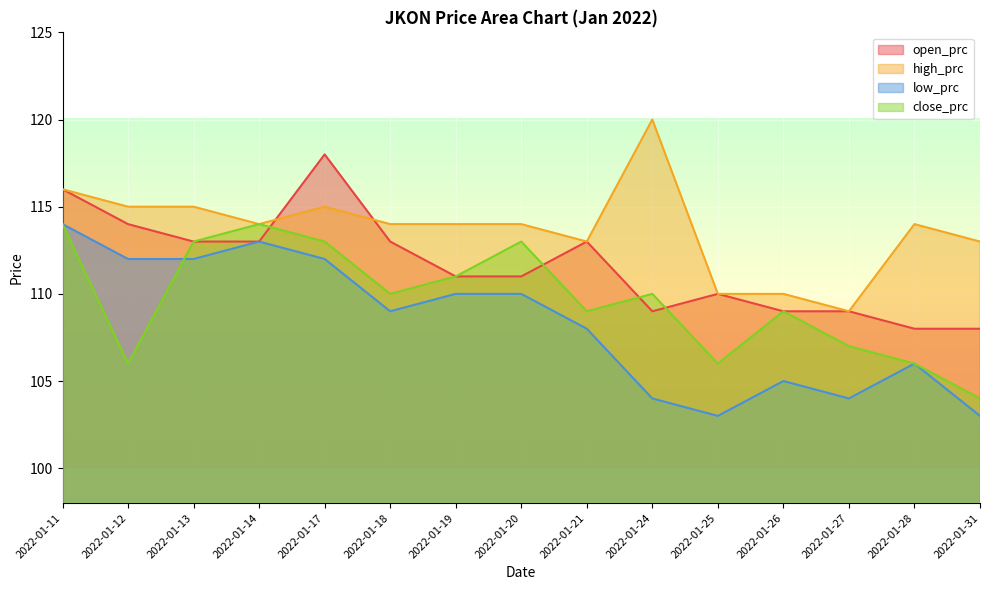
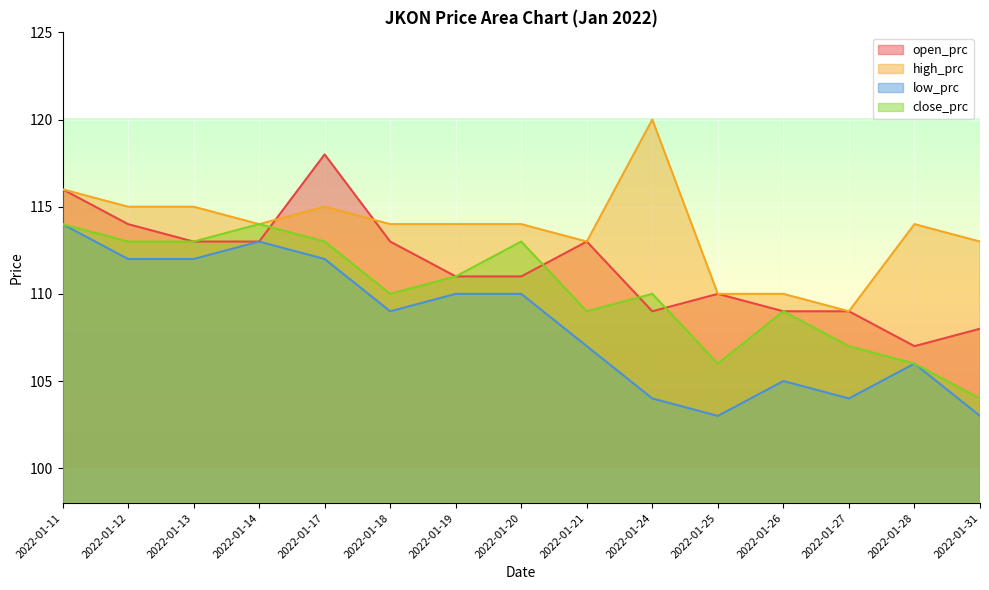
close_prc, 2022-01-12: 106 -> 113
low_prc, 2022-01-21: 108 -> 107
open_prc, 2022-01-28: 108 -> 107
